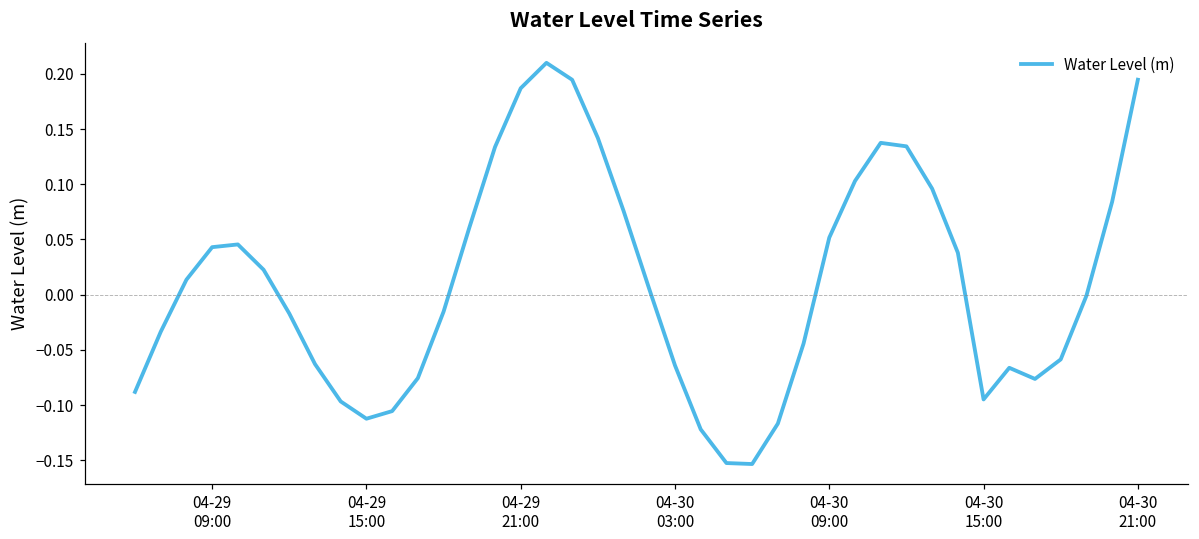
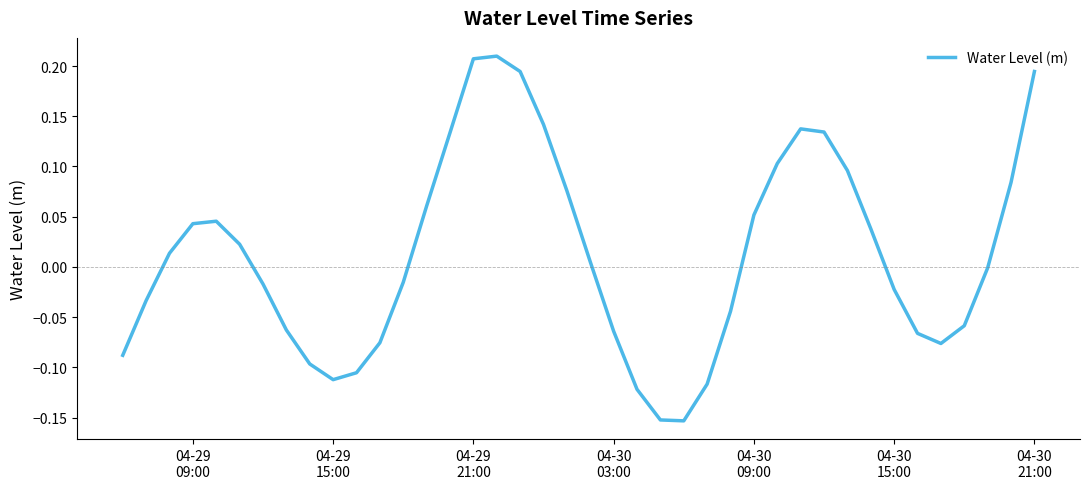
04-29 21:00: 0.187 -> 0.207
04-30 15:00: -0.095 -> -0.022
